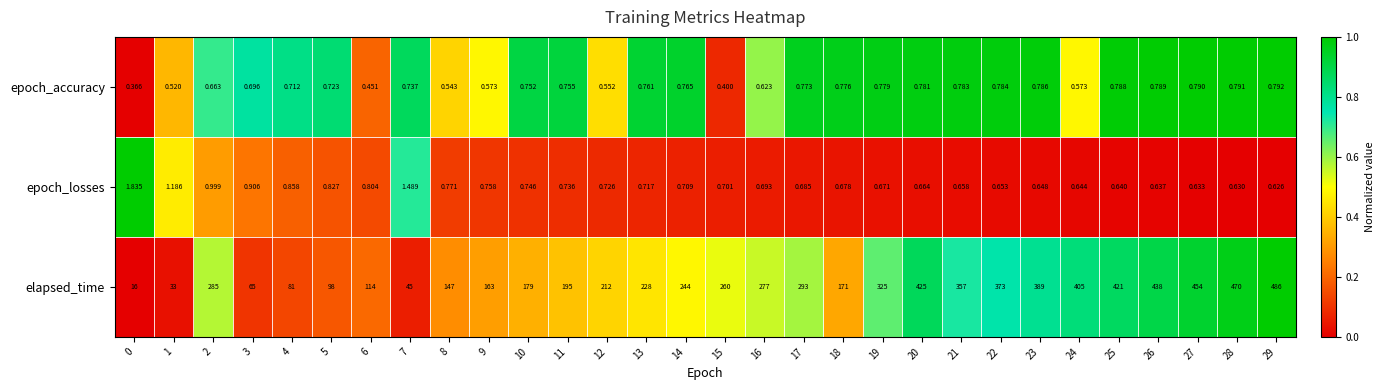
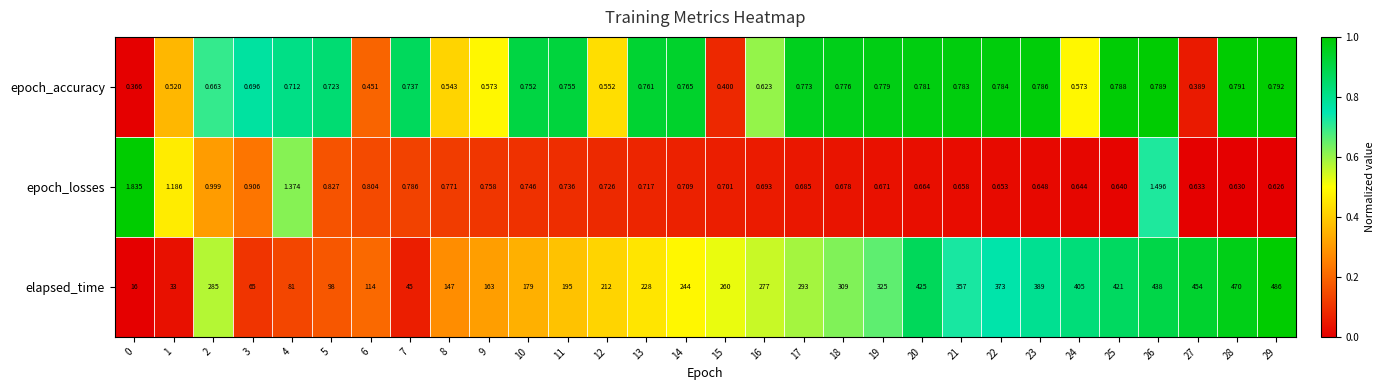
epoch_accuracy, 27: 0.790 -> 0.389
epoch_losses, 4: 0.858 -> 1.374
epoch_losses, 7: 1.489 -> 0.786
epoch_losses, 26: 0.637 -> 1.496
elapsed_time, 18: 171 -> 309
